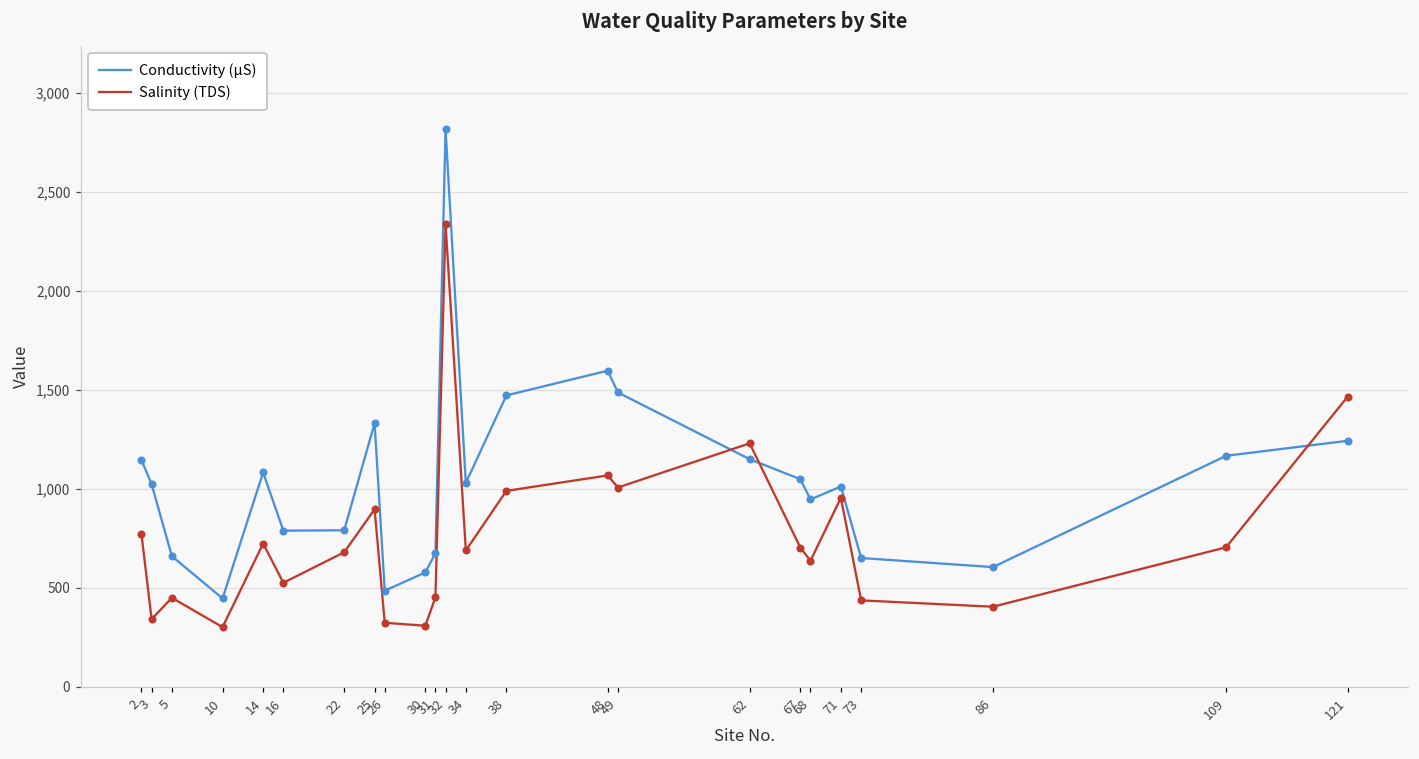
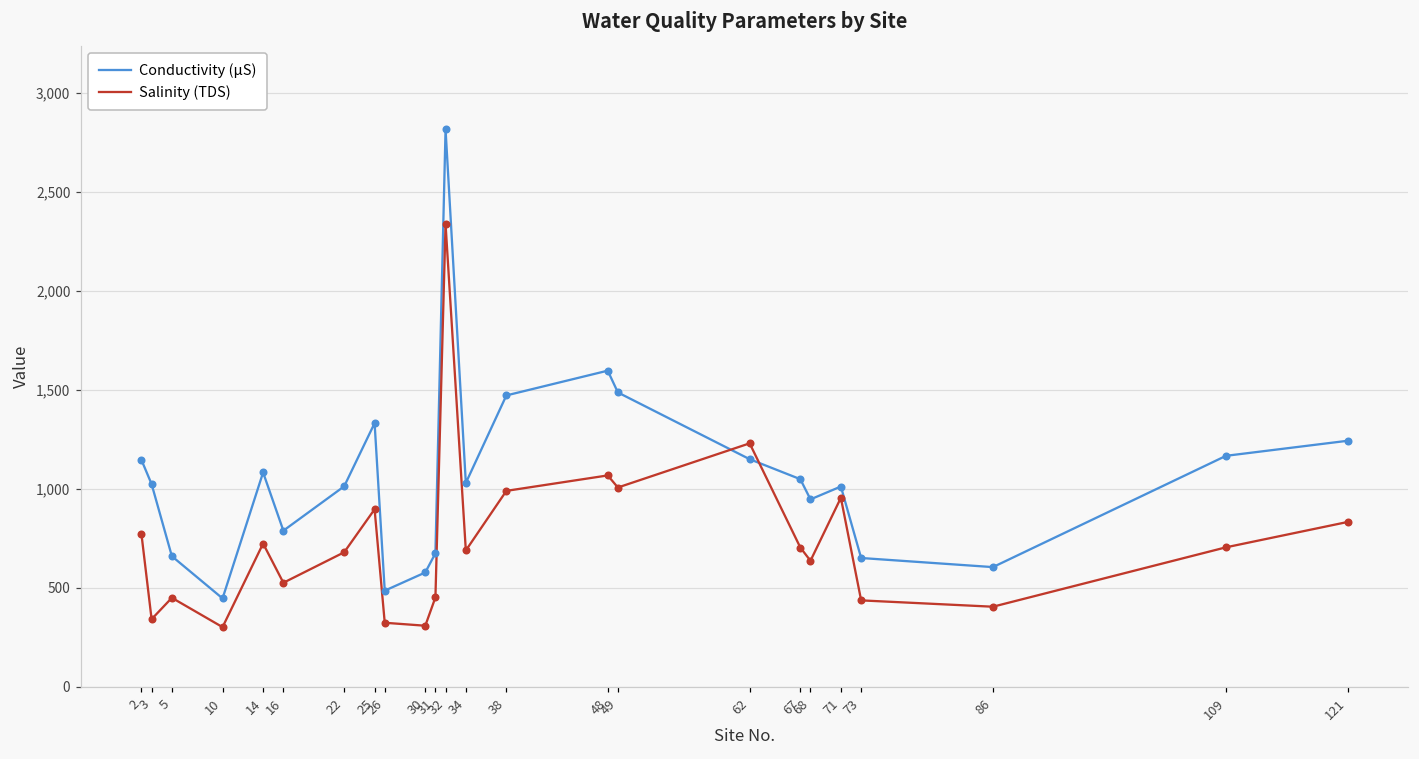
Conductivity (µS), 22: 790 -> 1,010
Salinity (TDS), 121: 1,470 -> 830
